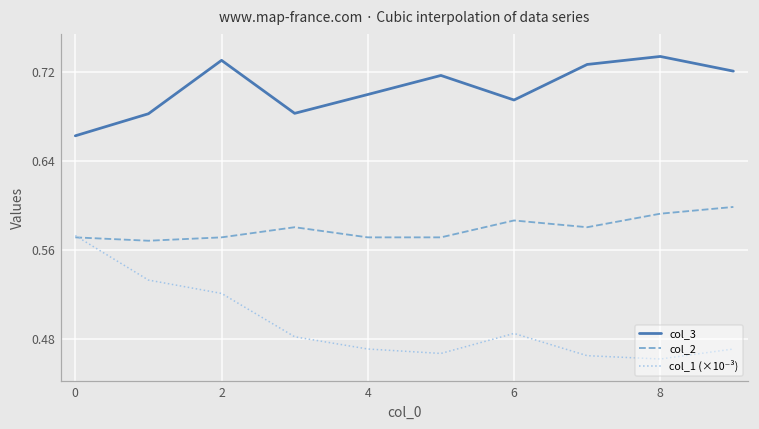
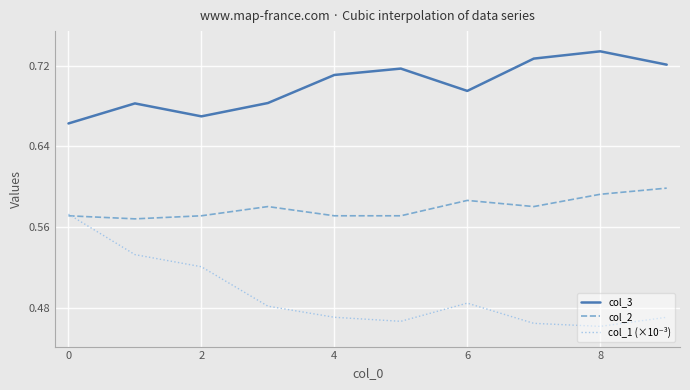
col_3, 2: 0.731 -> 0.670
col_3, 4: 0.700 -> 0.711
